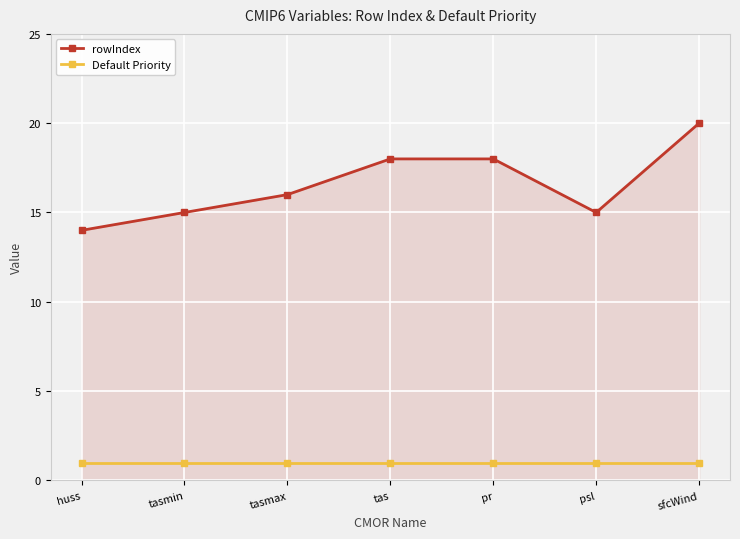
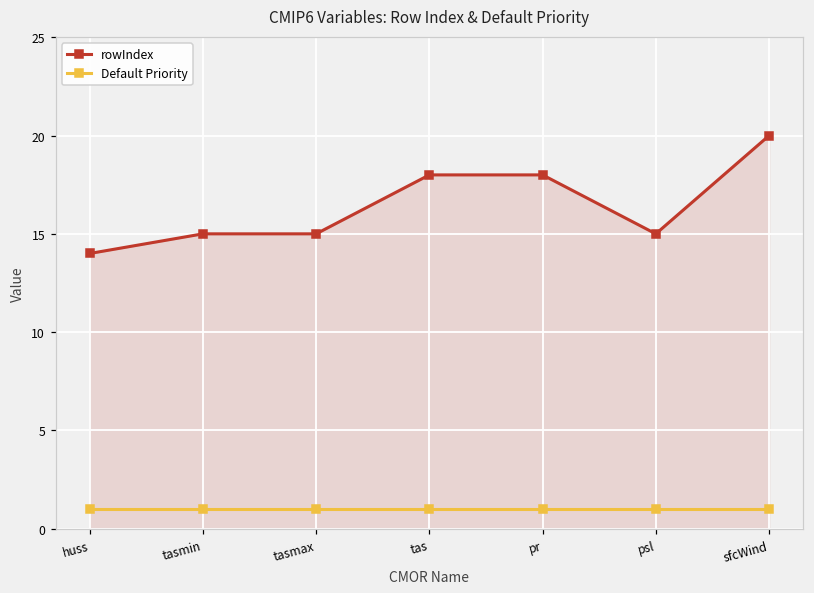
rowIndex, tasmax: 16 -> 15
